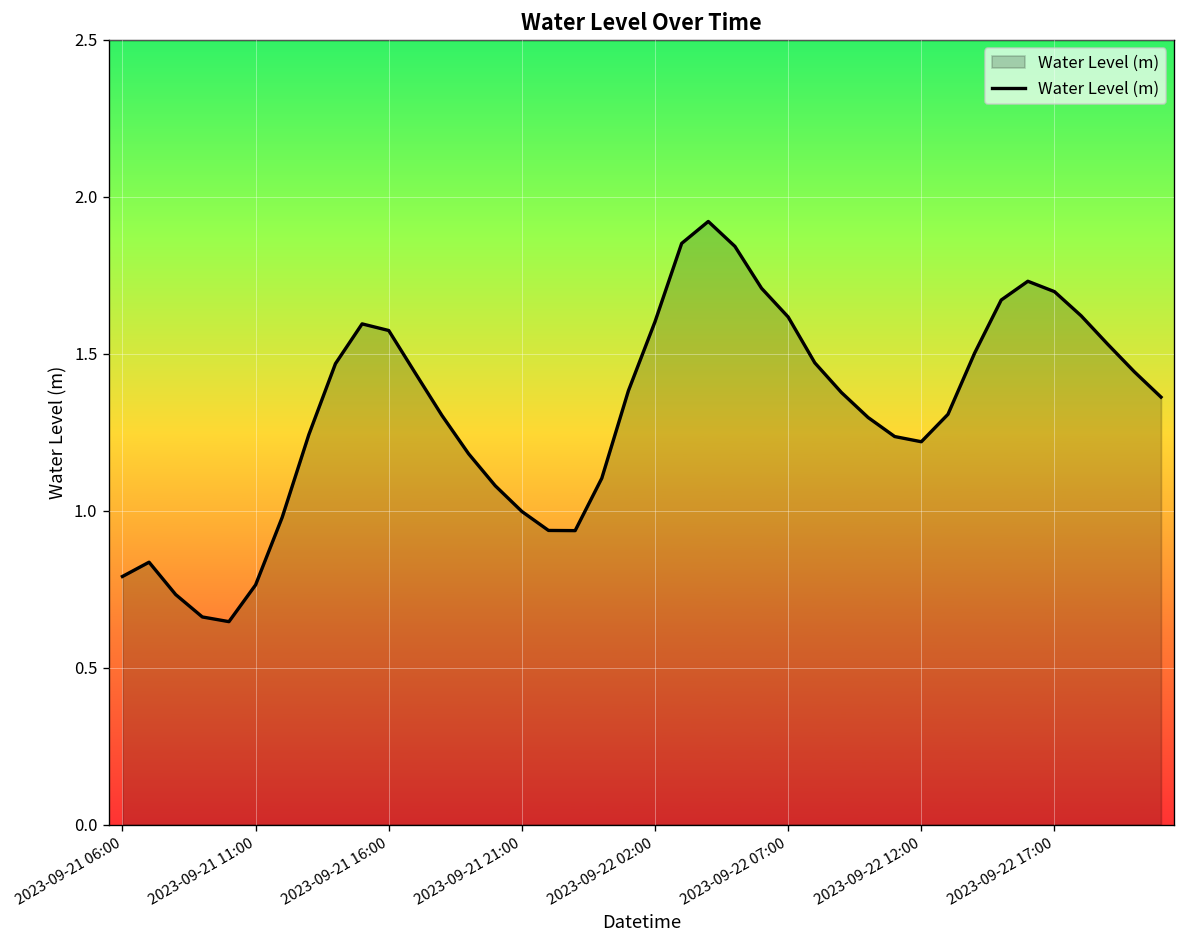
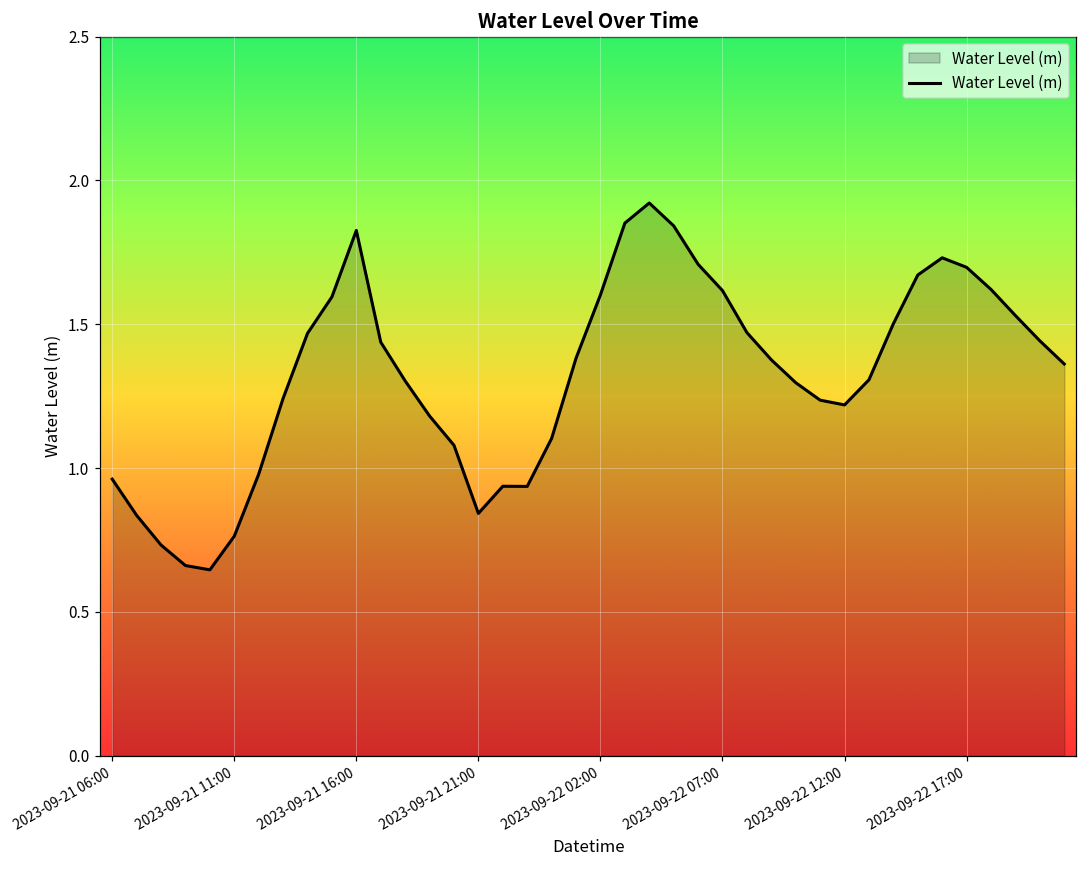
2023-09-21 06:00: 0.79 -> 0.96
2023-09-21 16:00: 1.57 -> 1.83
2023-09-21 21:00: 1.00 -> 0.84
